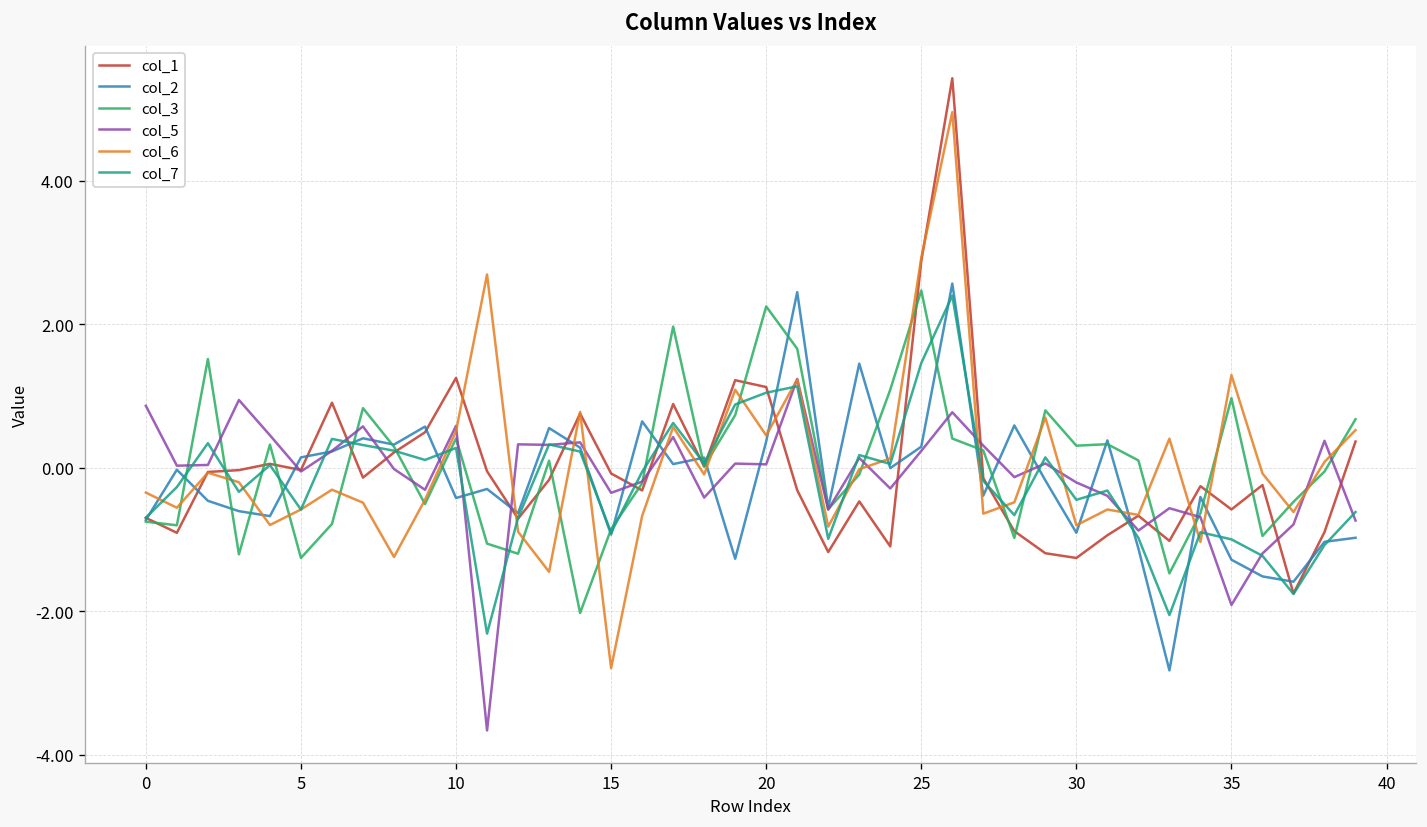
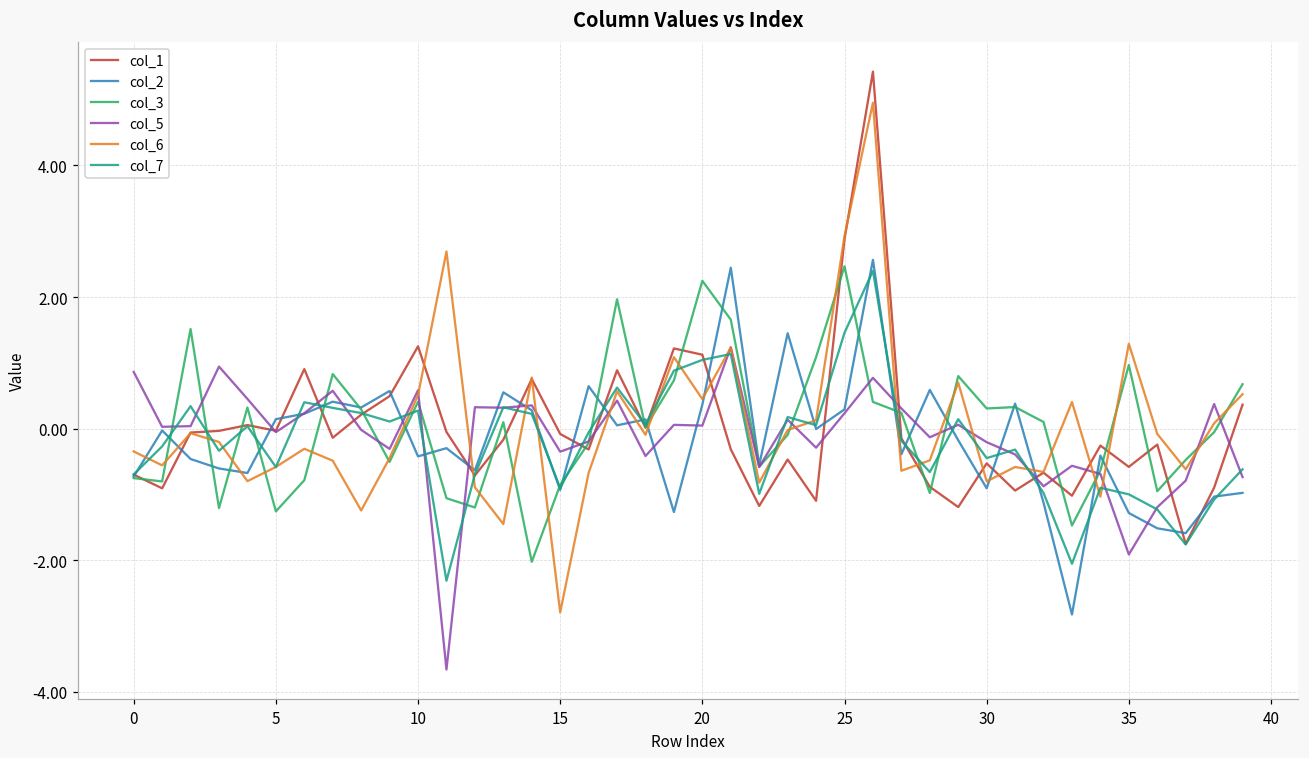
col_1, 30: -1.3 -> -0.5
